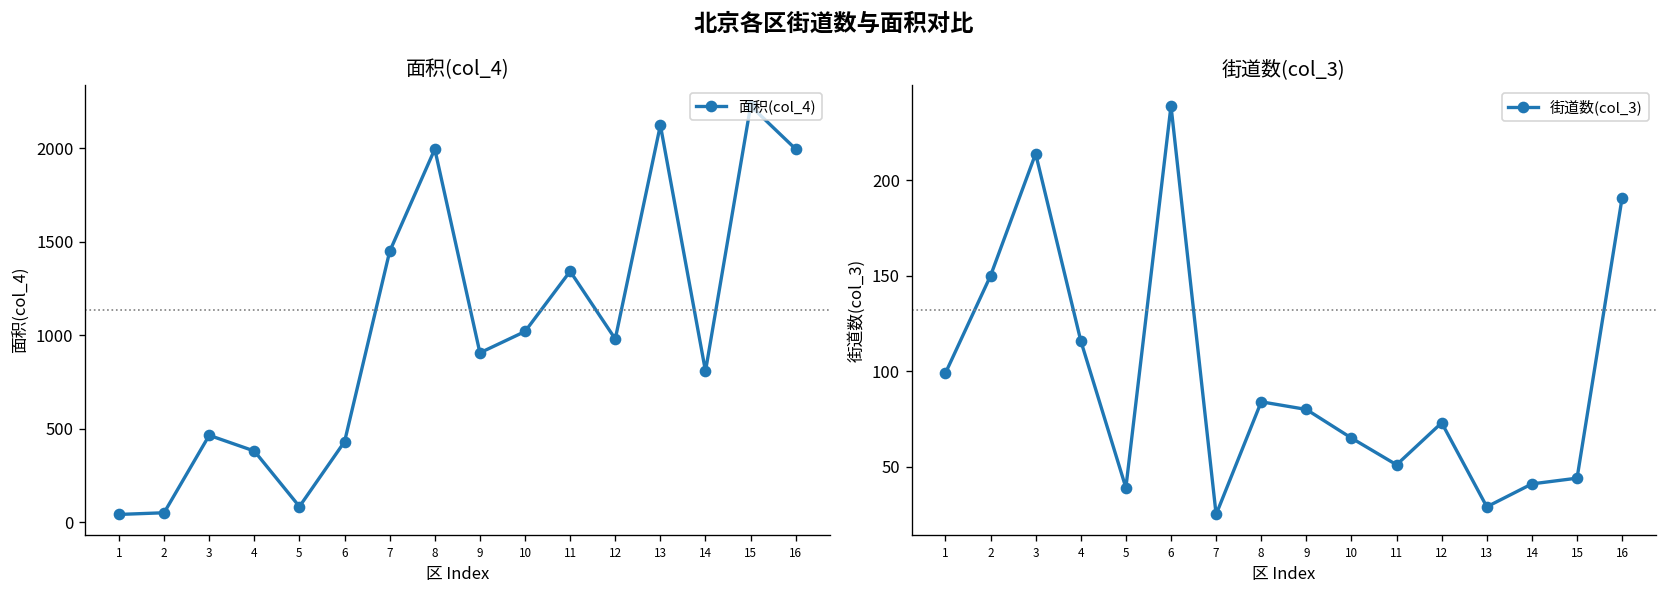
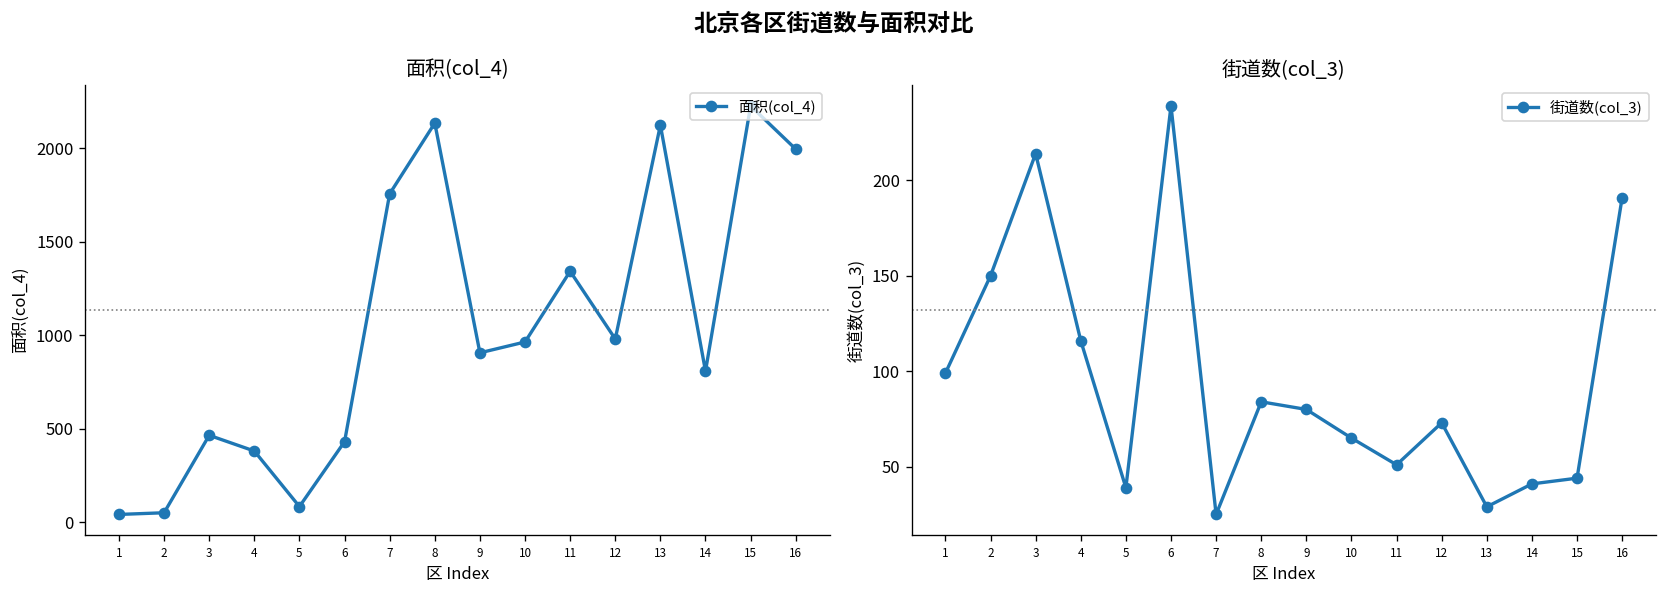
面积(col_4), 7: 1450 -> 1760
面积(col_4), 8: 2000 -> 2130
面积(col_4), 10: 1020 -> 960
